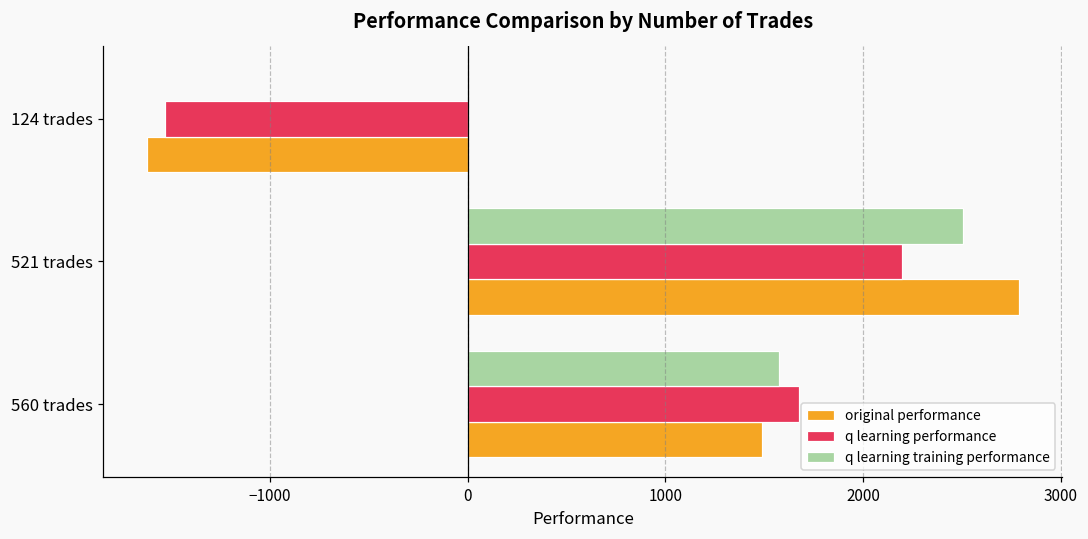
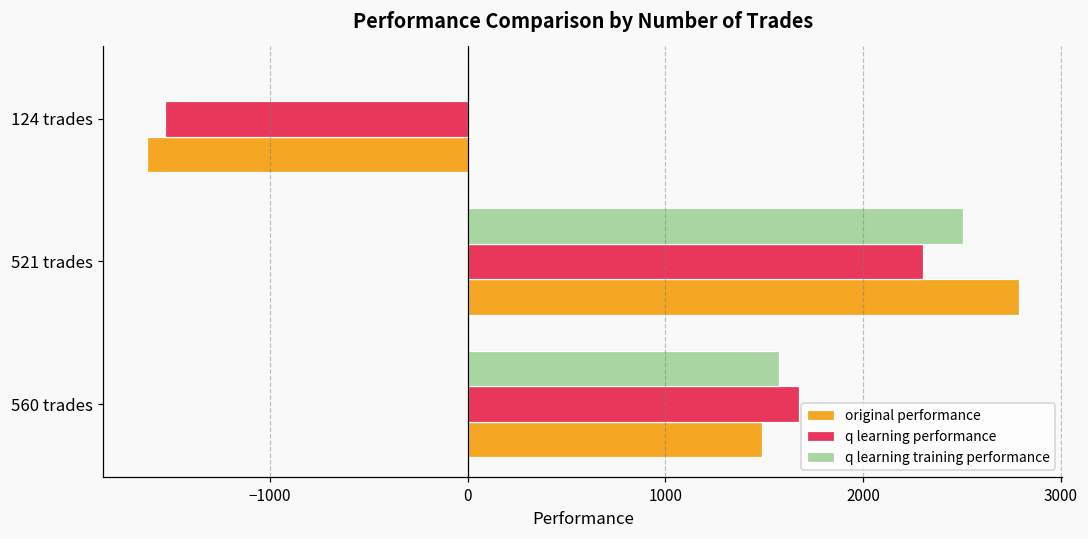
q learning performance, 521 trades: 2190 -> 2300
